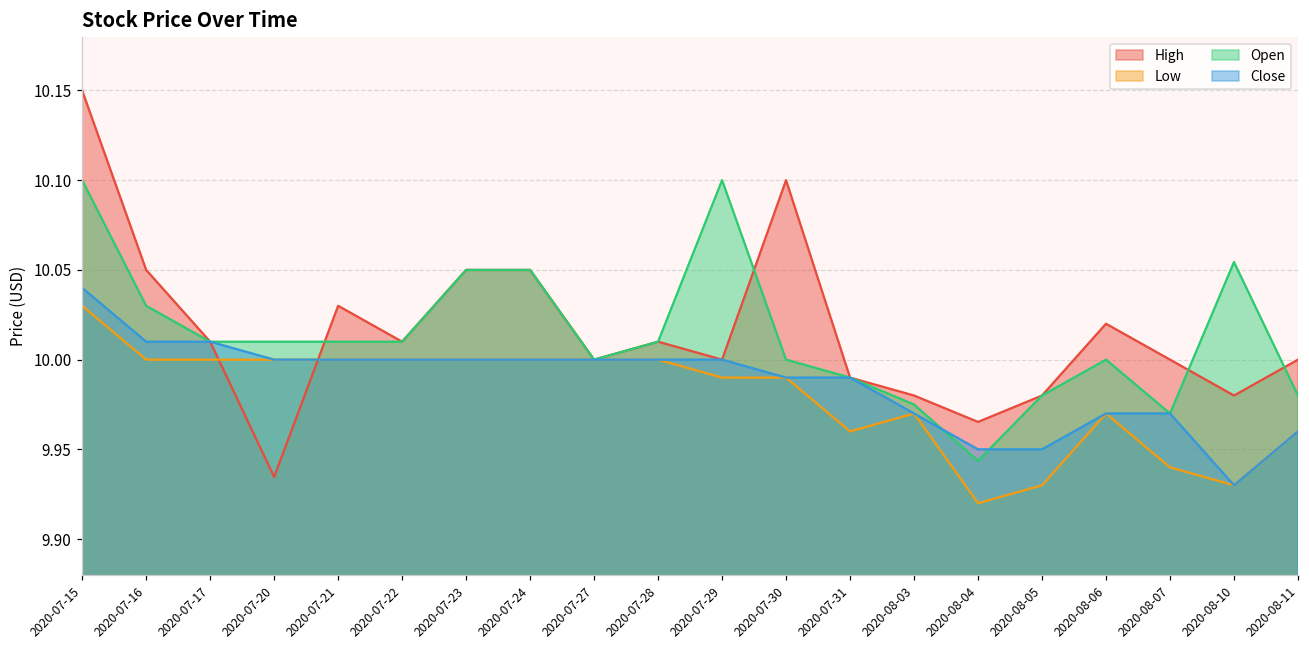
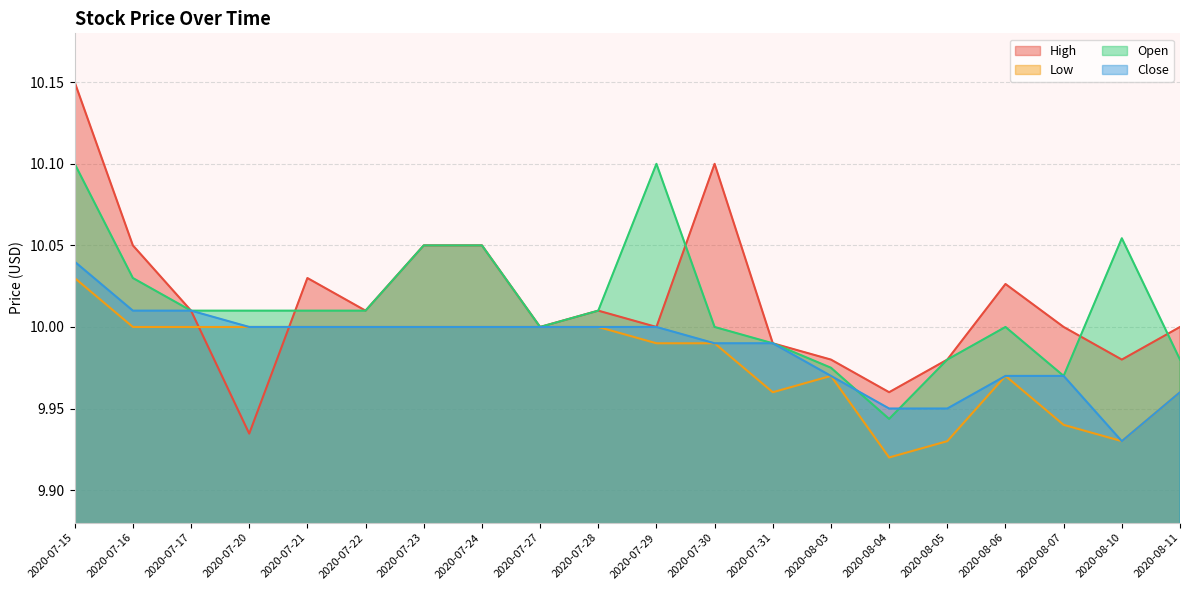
High, 2020-08-04: 9.965 -> 9.960
High, 2020-08-06: 10.020 -> 10.026
